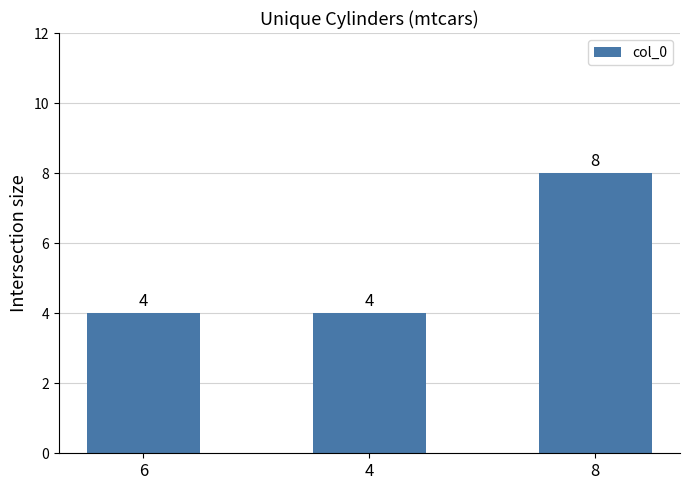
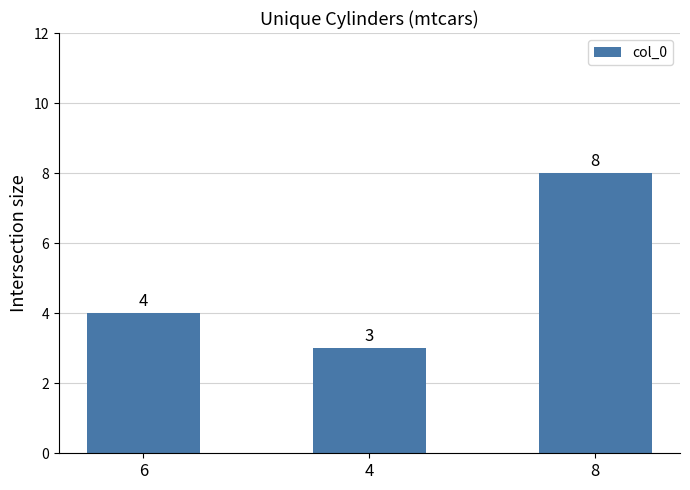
4: 4 -> 3
